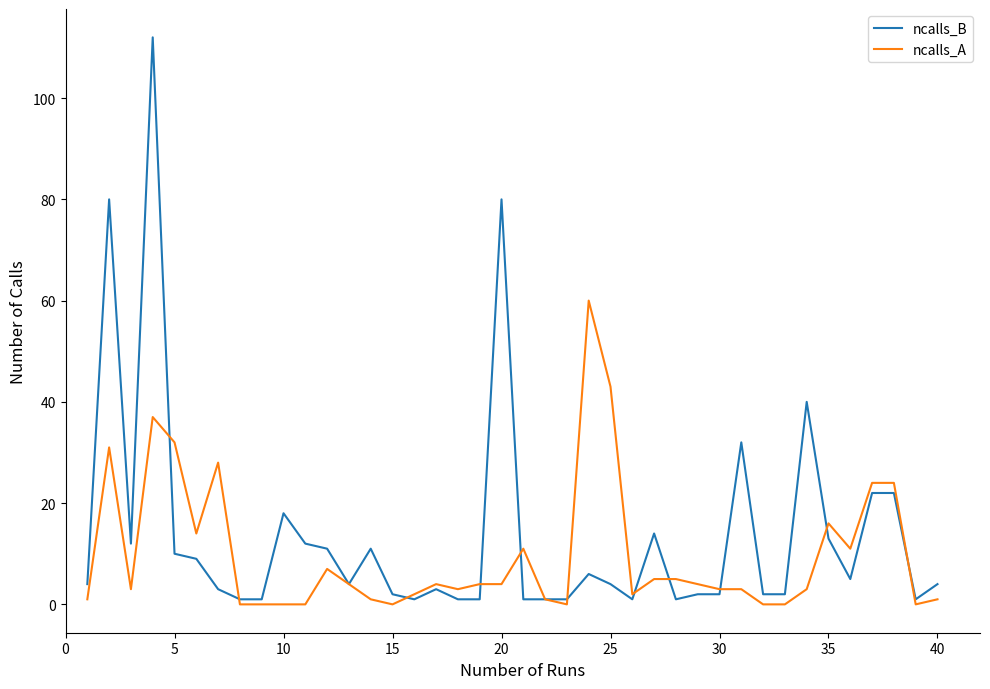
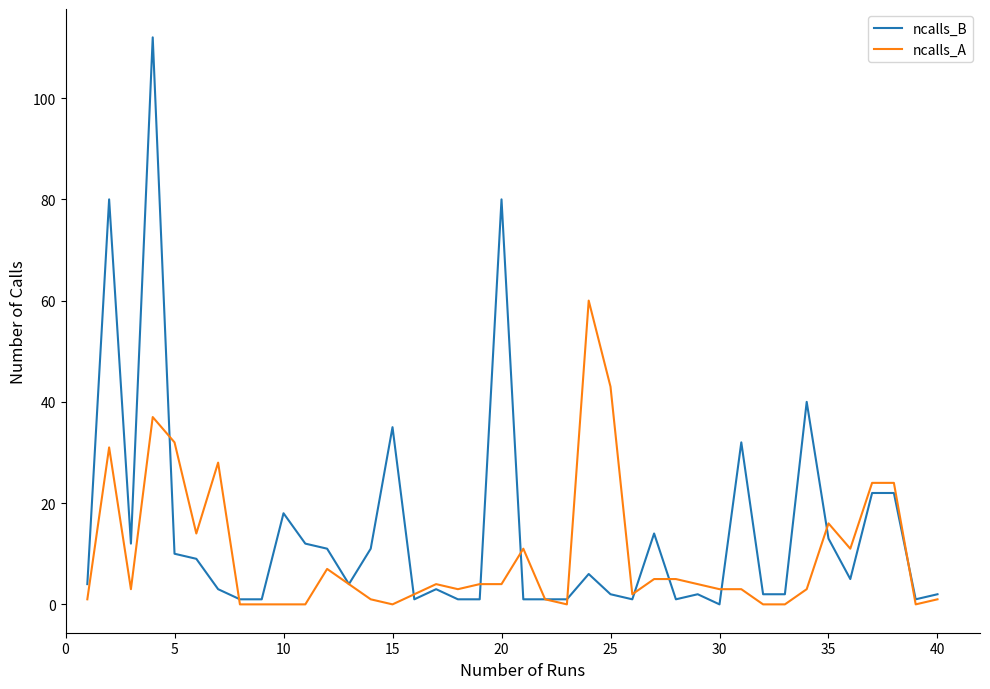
ncalls_B, 15: 2 -> 35
ncalls_B, 25: 4 -> 2
ncalls_B, 30: 2 -> 0
ncalls_B, 40: 4 -> 2
